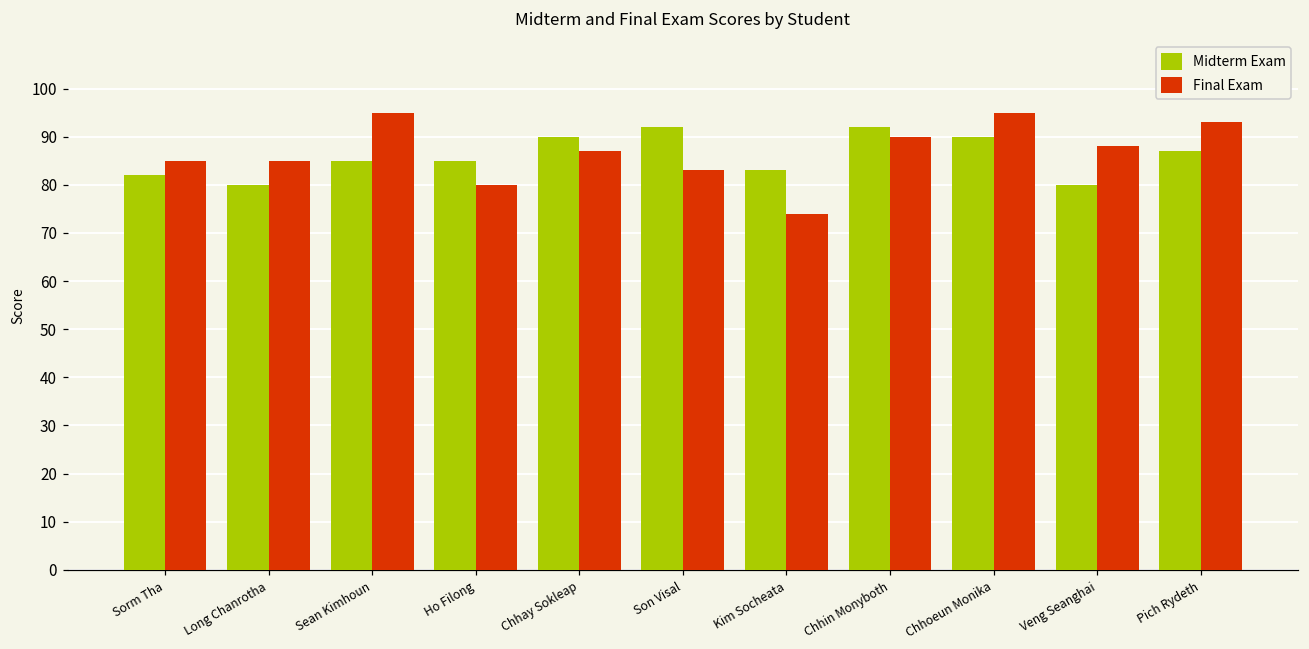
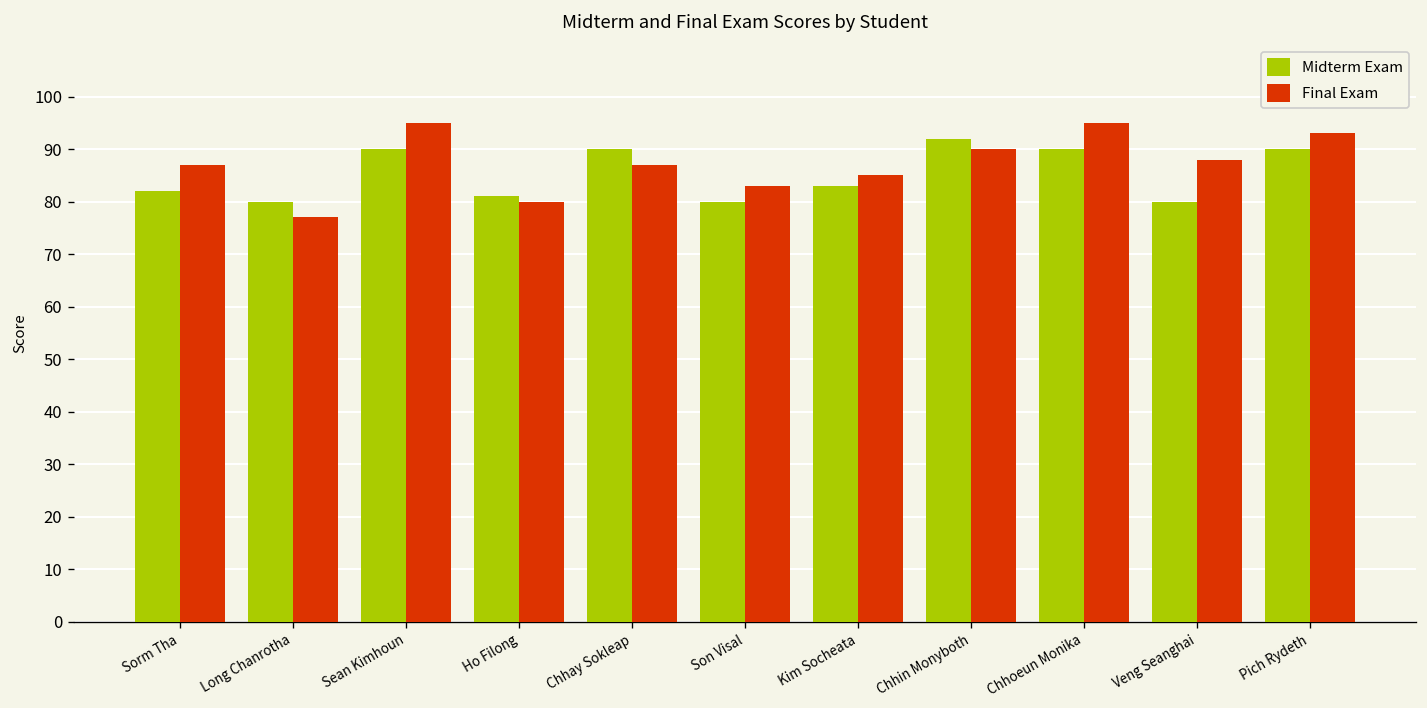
Final Exam, Sorm Tha: 85 -> 87
Final Exam, Long Chanrotha: 85 -> 77
Midterm Exam, Sean Kimhoun: 85 -> 90
Midterm Exam, Ho Filong: 85 -> 81
Midterm Exam, Son Visal: 92 -> 80
Final Exam, Kim Socheata: 74 -> 85
Midterm Exam, Pich Rydeth: 87 -> 90
